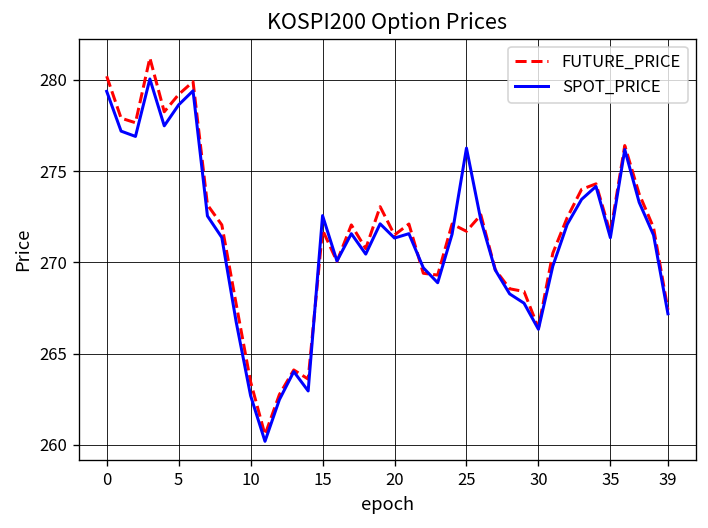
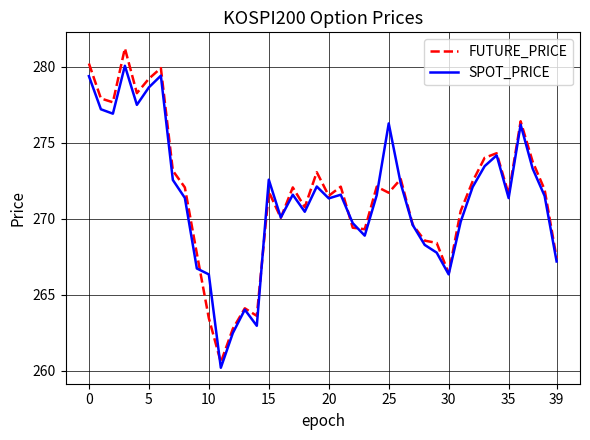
SPOT_PRICE, 10: 262.7 -> 266.3
